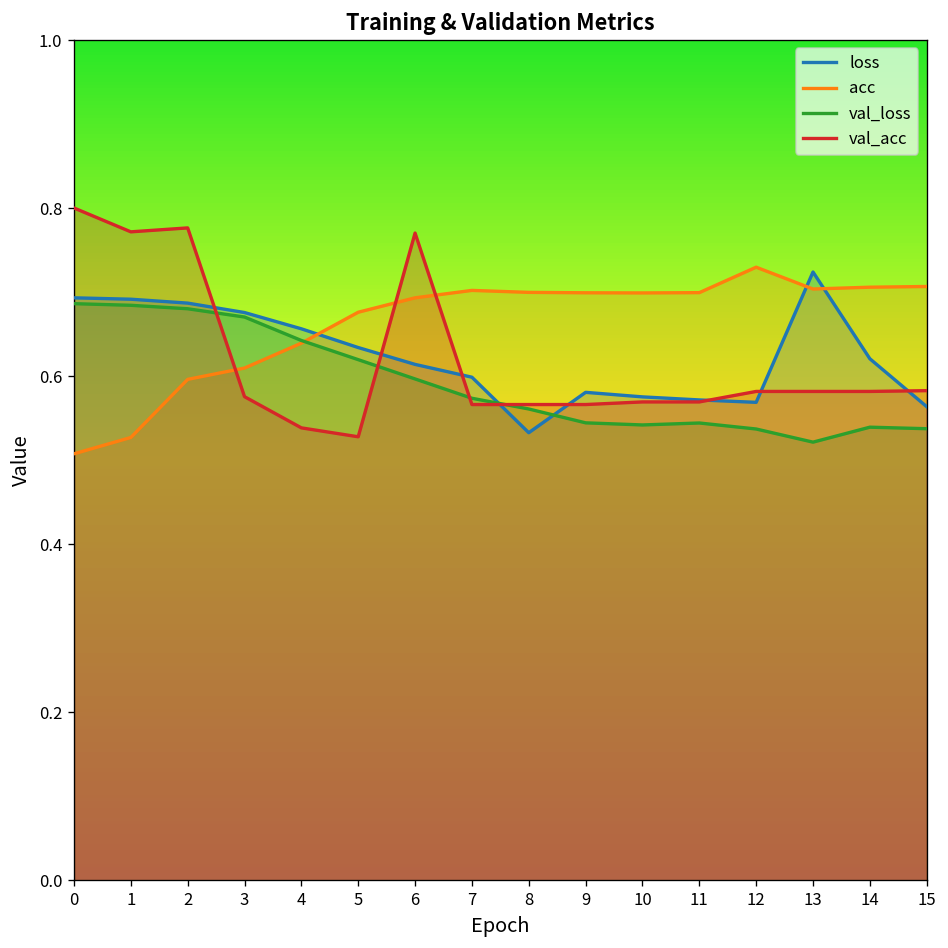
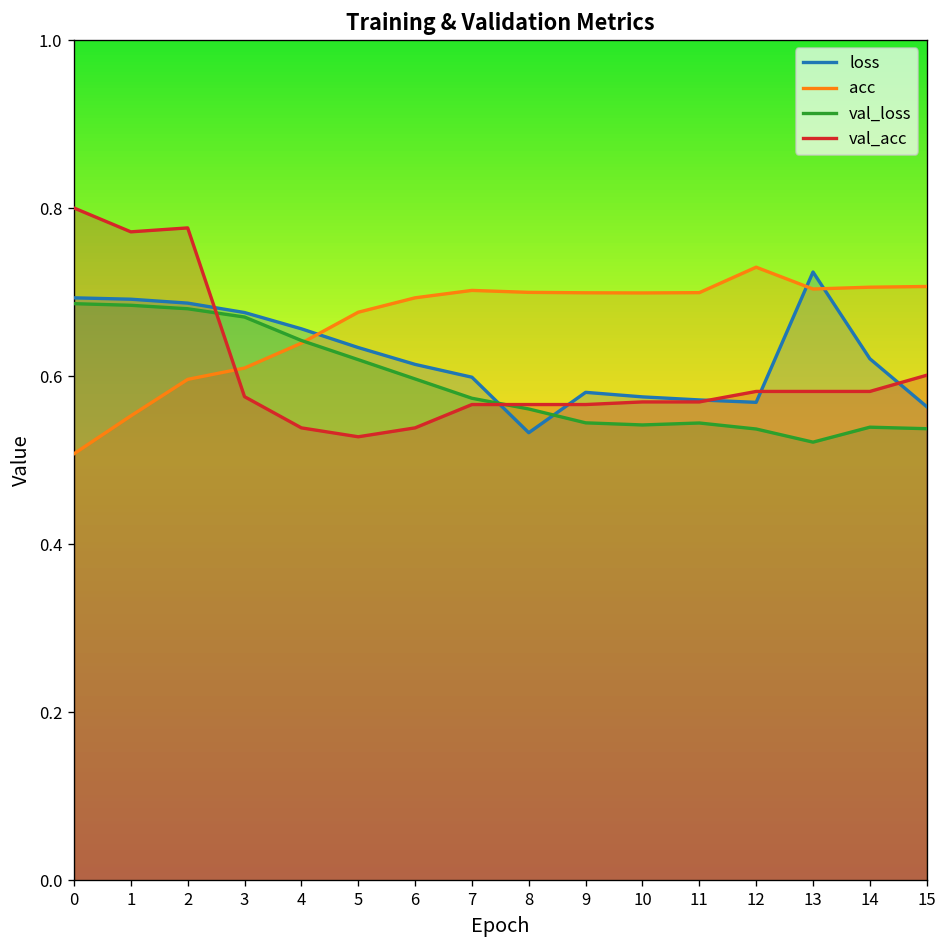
acc, 1: 0.53 -> 0.55
val_acc, 6: 0.77 -> 0.54
val_acc, 15: 0.58 -> 0.60
